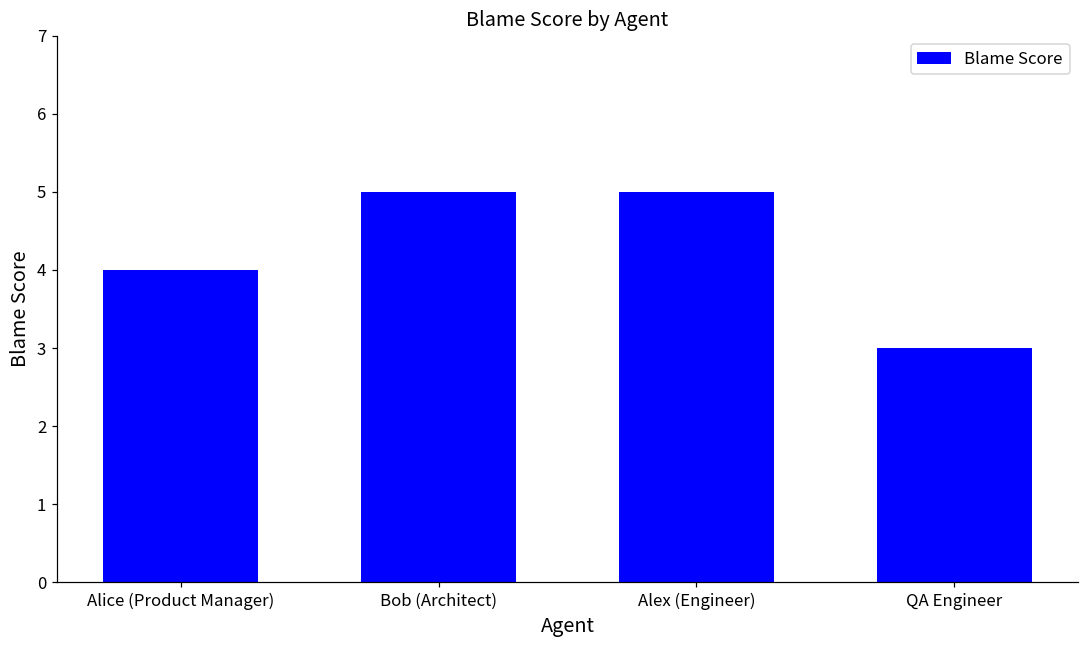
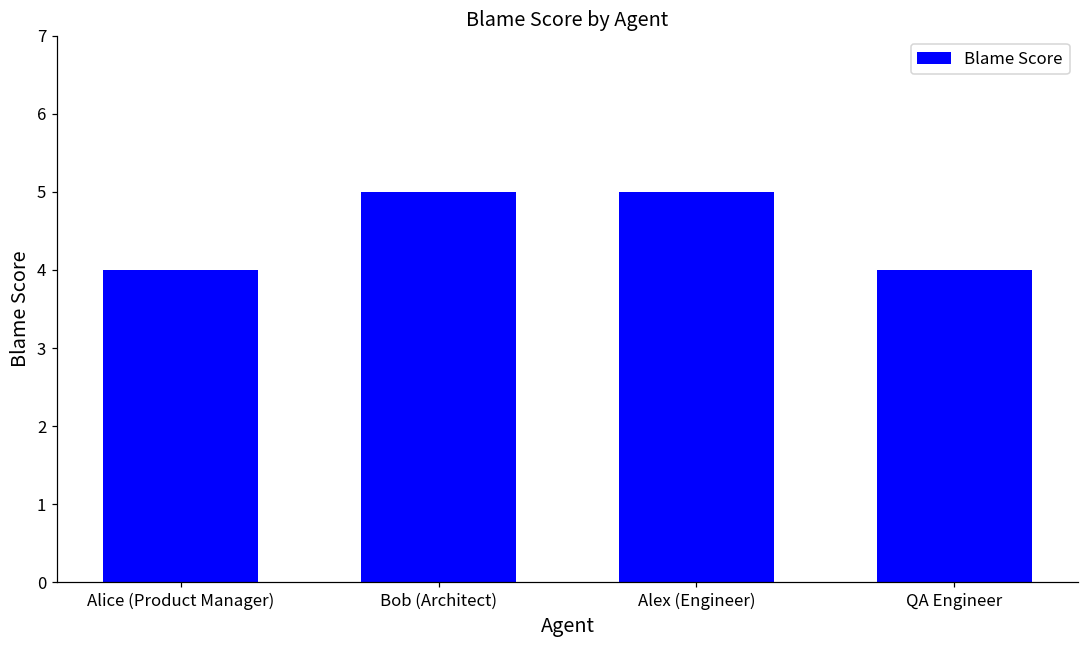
QA Engineer: 3 -> 4
